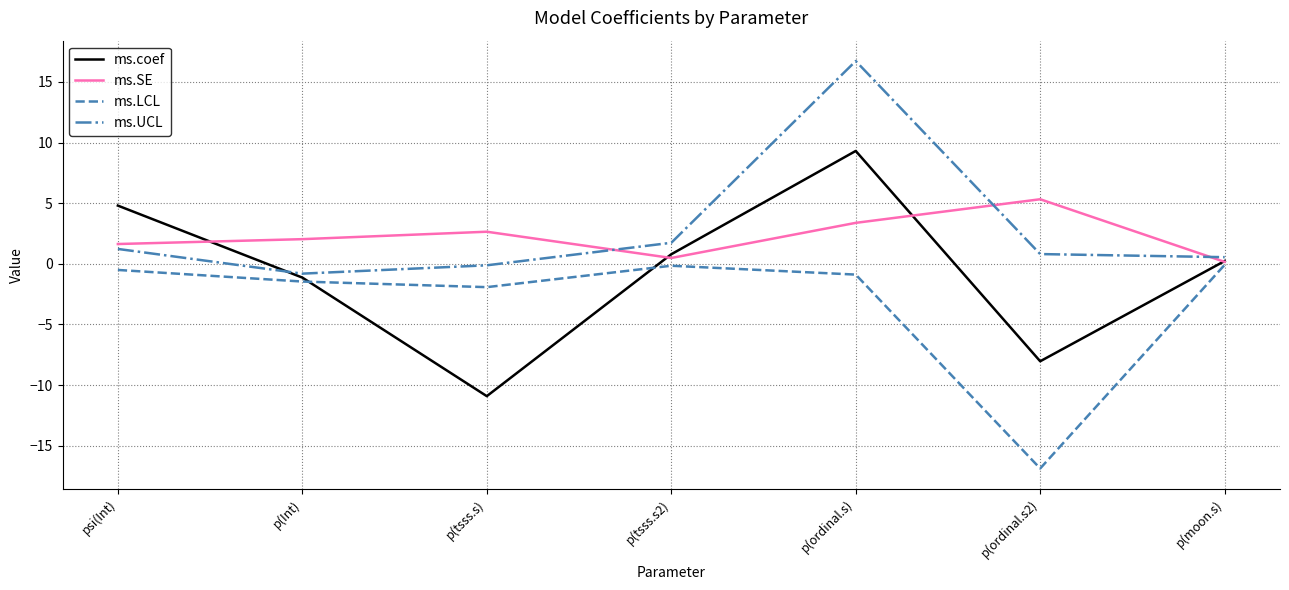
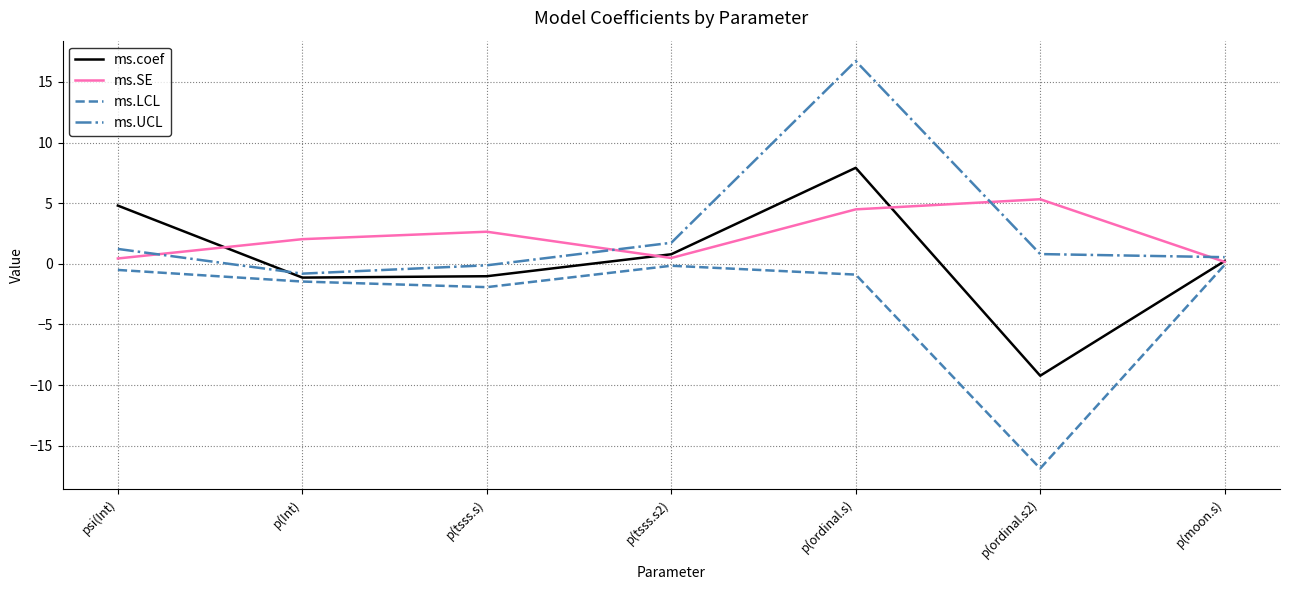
ms.SE, psi(Int): 1.6 -> 0.4
ms.coef, p(tsss.s): -10.9 -> -1.0
ms.coef, p(ordinal.s): 9.3 -> 7.9
ms.SE, p(ordinal.s): 3.4 -> 4.5
ms.coef, p(ordinal.s2): -8.0 -> -9.2
